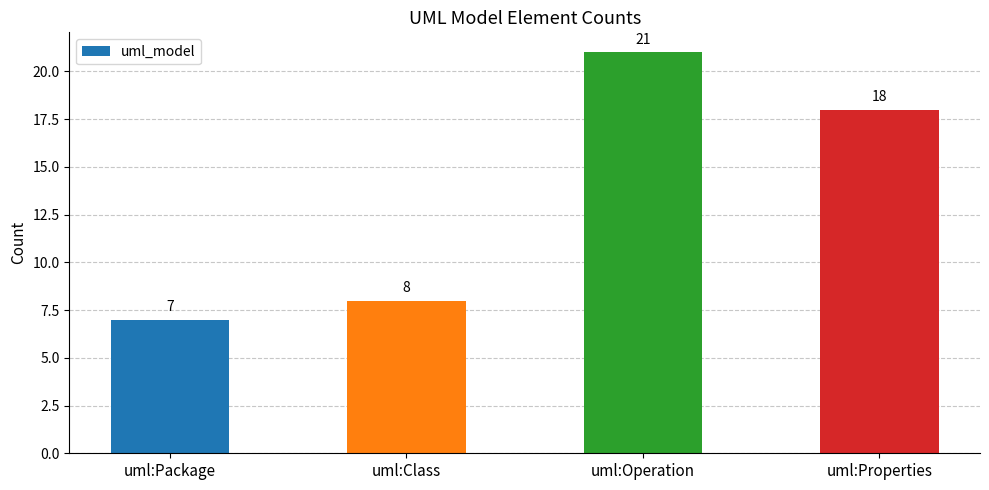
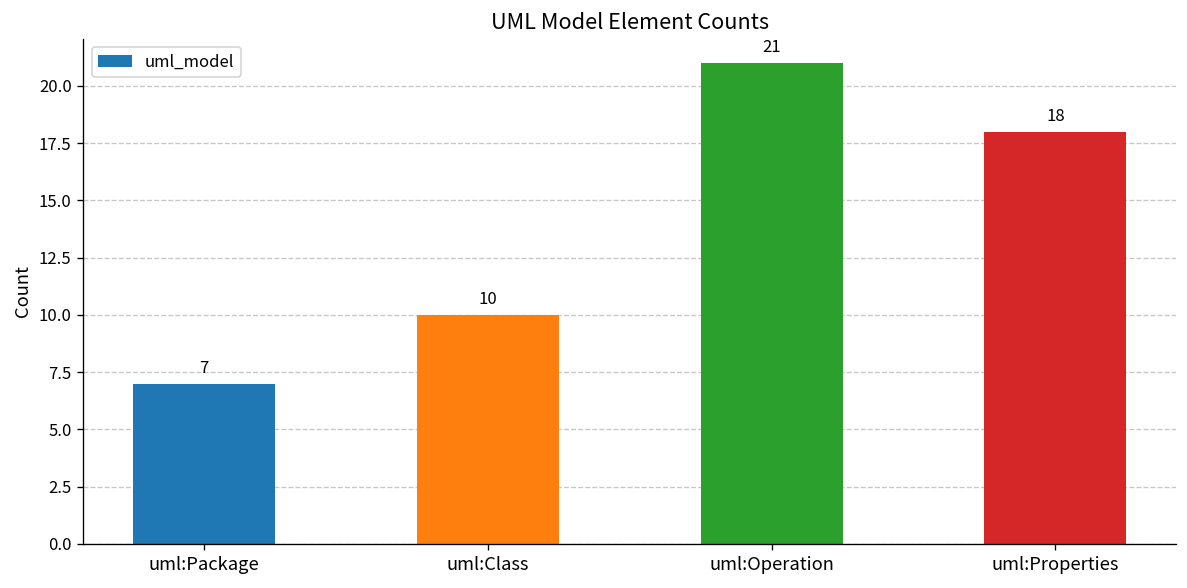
uml:Class: 8 -> 10
